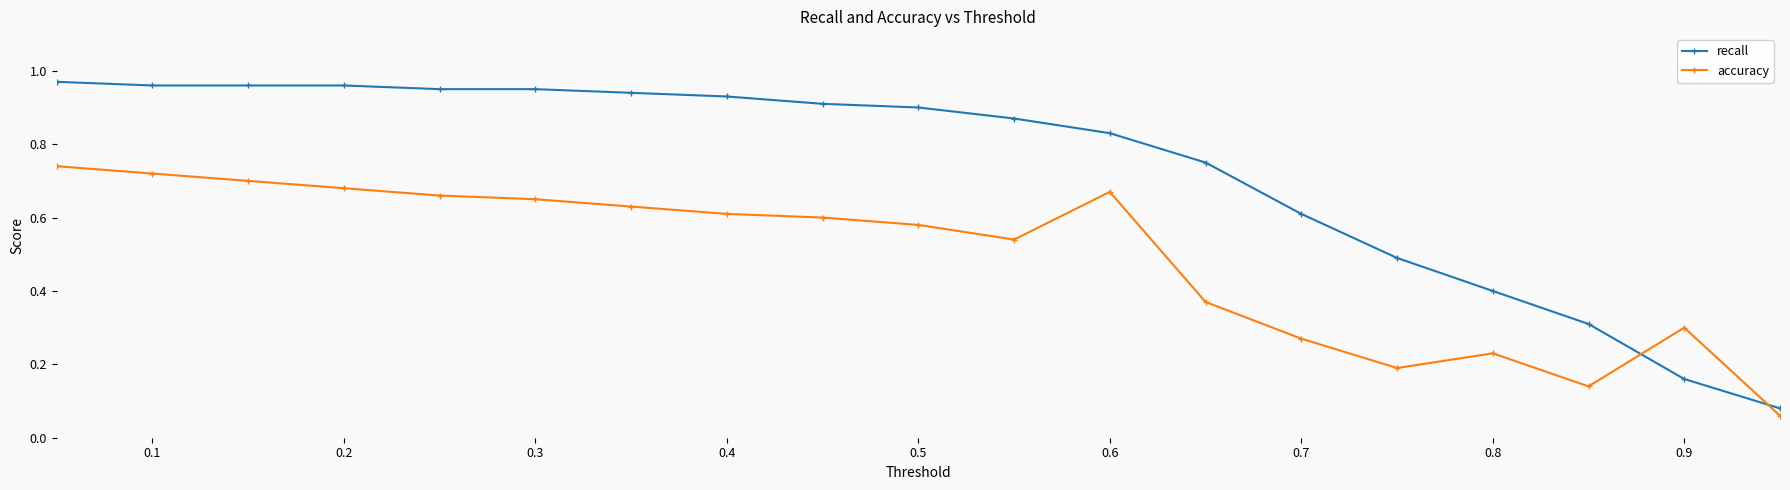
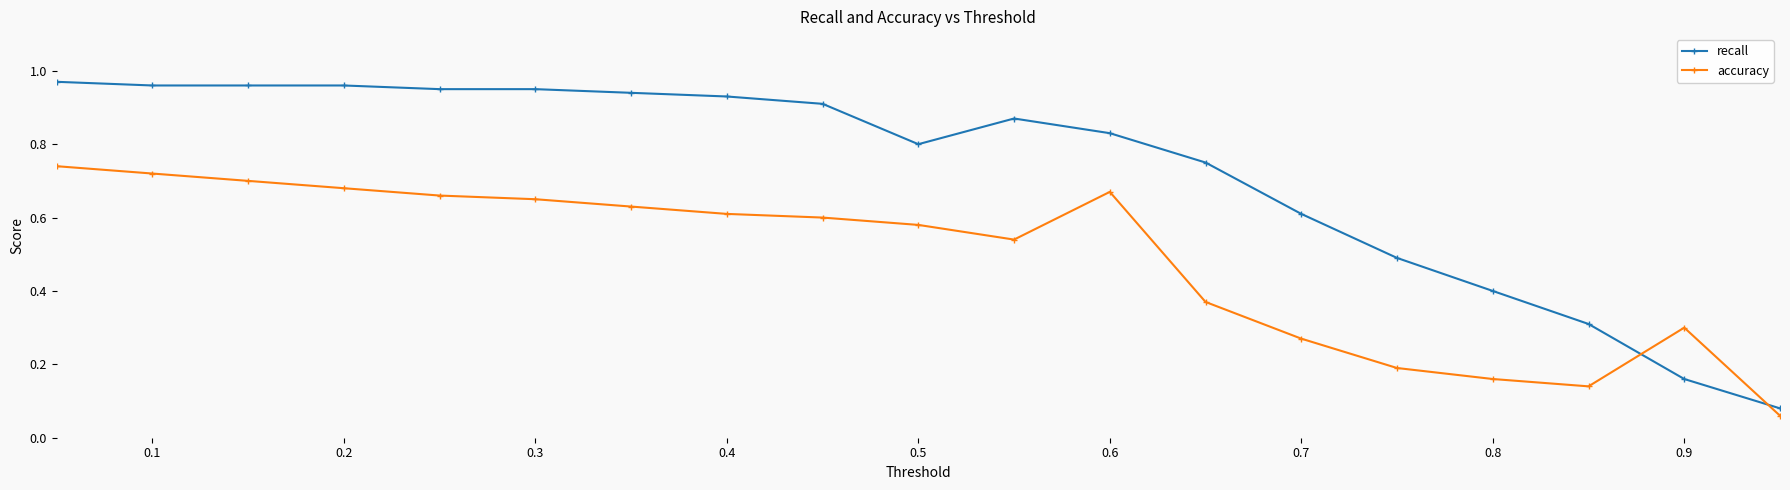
recall, 0.5: 0.9 -> 0.8
accuracy, 0.8: 0.23 -> 0.16
